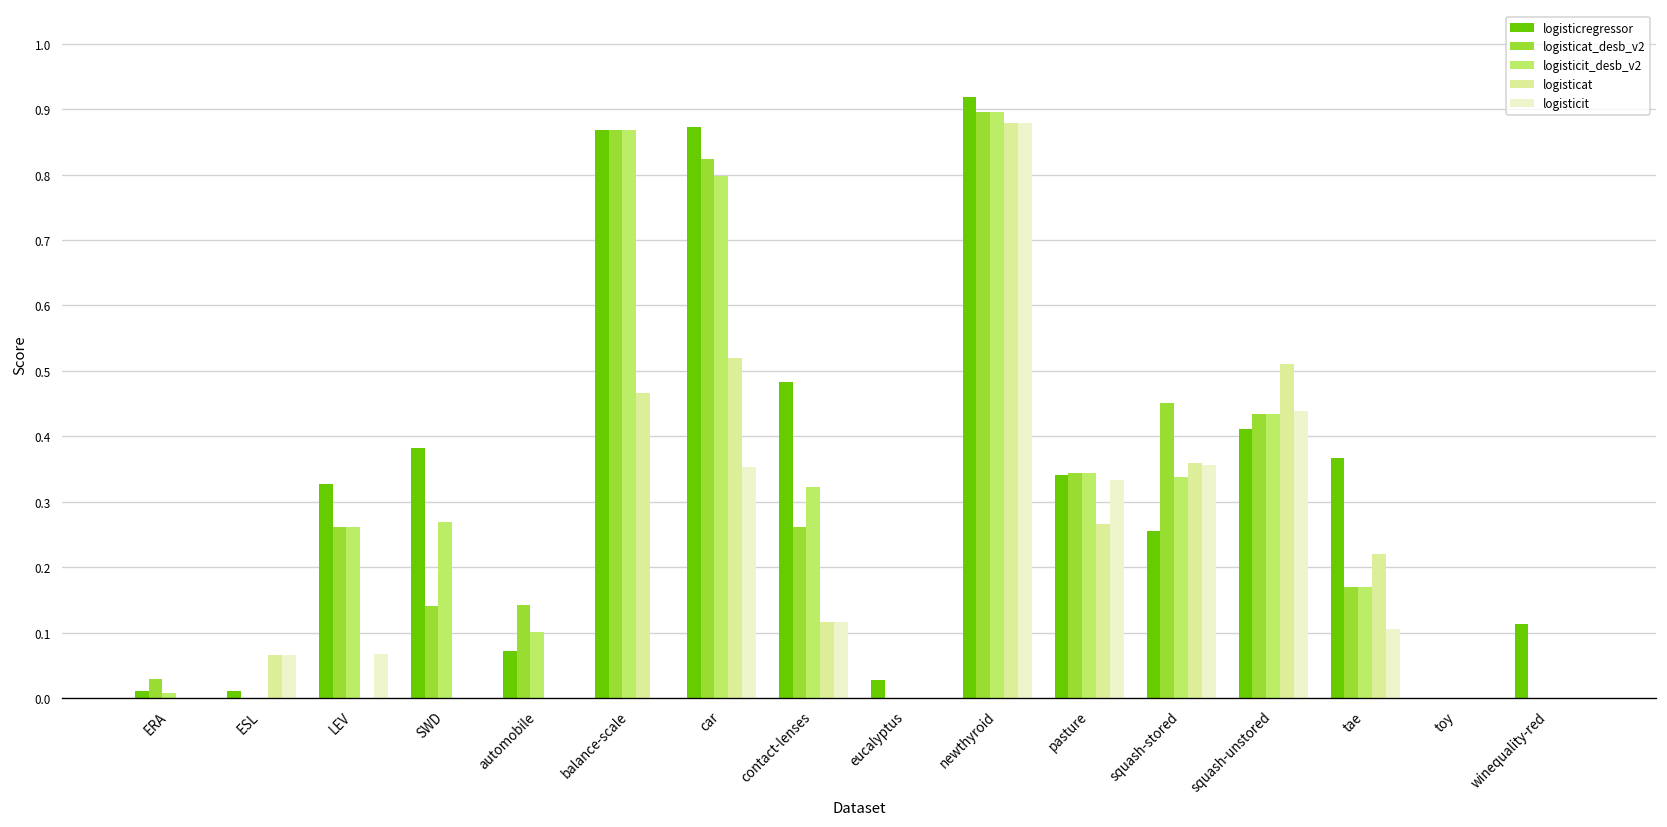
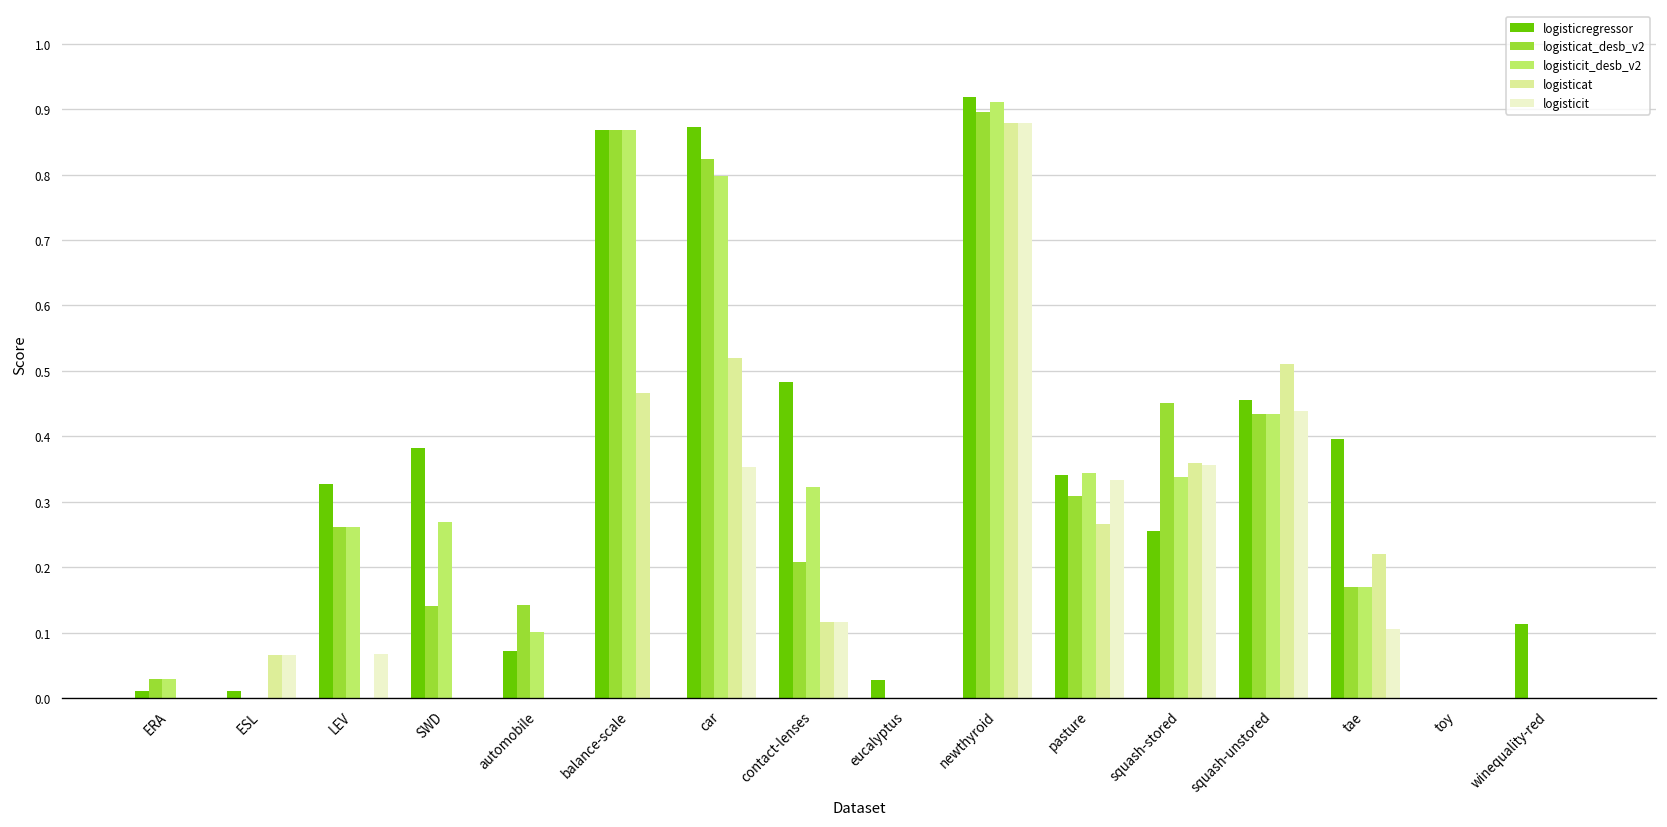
logisticit_desb_v2, ERA: 0.01 -> 0.03
logisticat_desb_v2, contact-lenses: 0.26 -> 0.21
logisticit_desb_v2, newthyroid: 0.90 -> 0.91
logisticat_desb_v2, pasture: 0.34 -> 0.31
logisticregressor, squash-unstored: 0.41 -> 0.46
logisticregressor, tae: 0.37 -> 0.40
